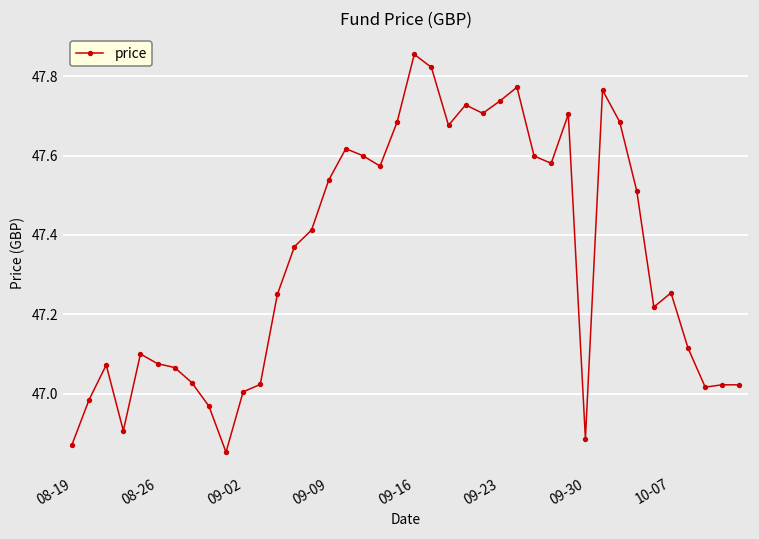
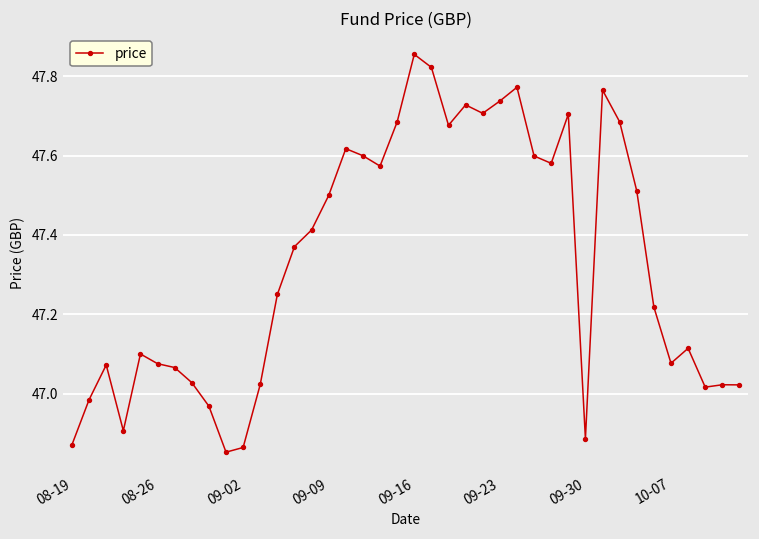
09-02: 47.00 -> 46.86
09-09: 47.54 -> 47.50
10-07: 47.25 -> 47.08
